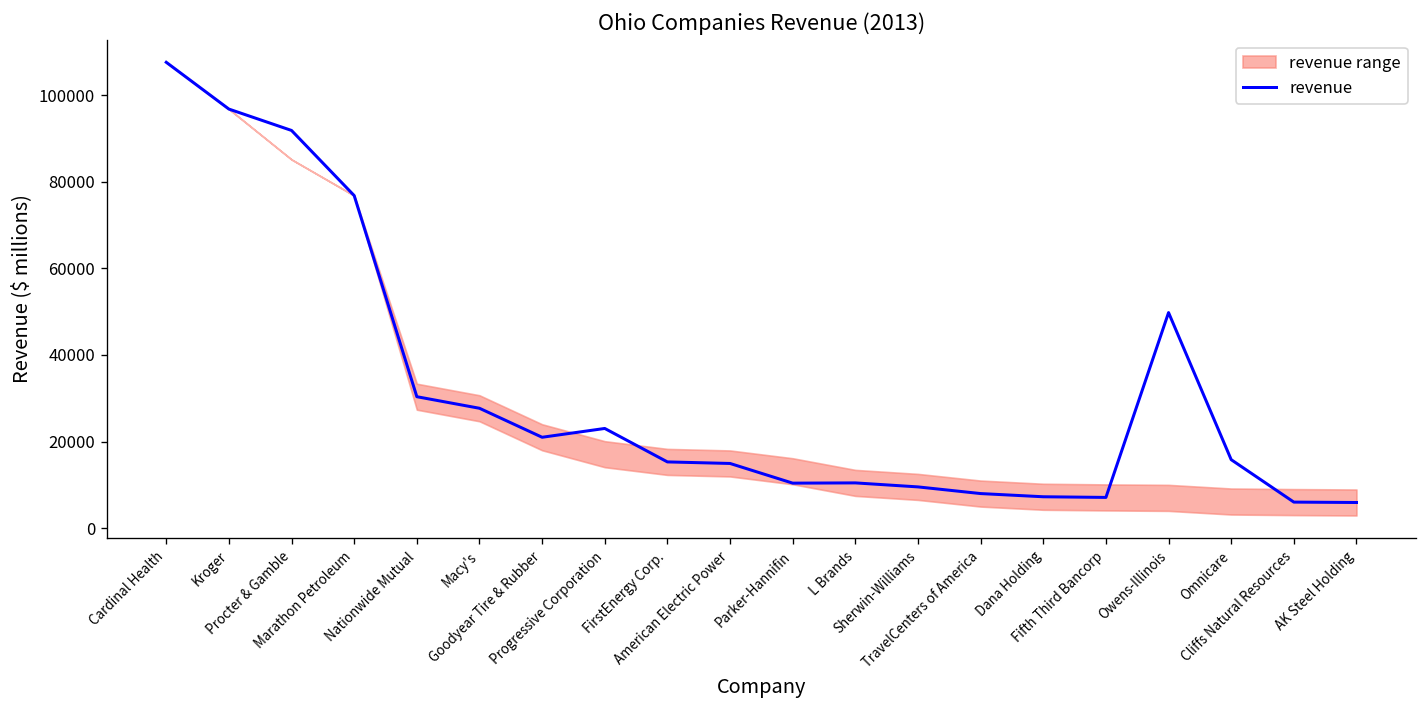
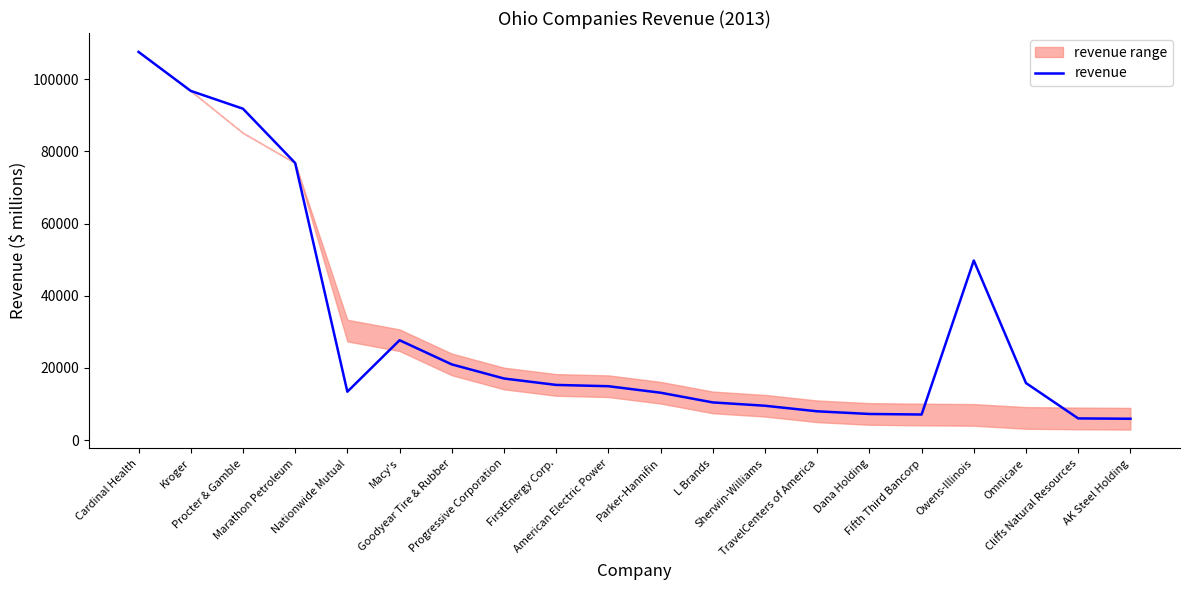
revenue, Nationwide Mutual: 30000 -> 13000
revenue, Progressive Corporation: 23000 -> 17000
revenue, Parker-Hannifin: 10000 -> 13000
